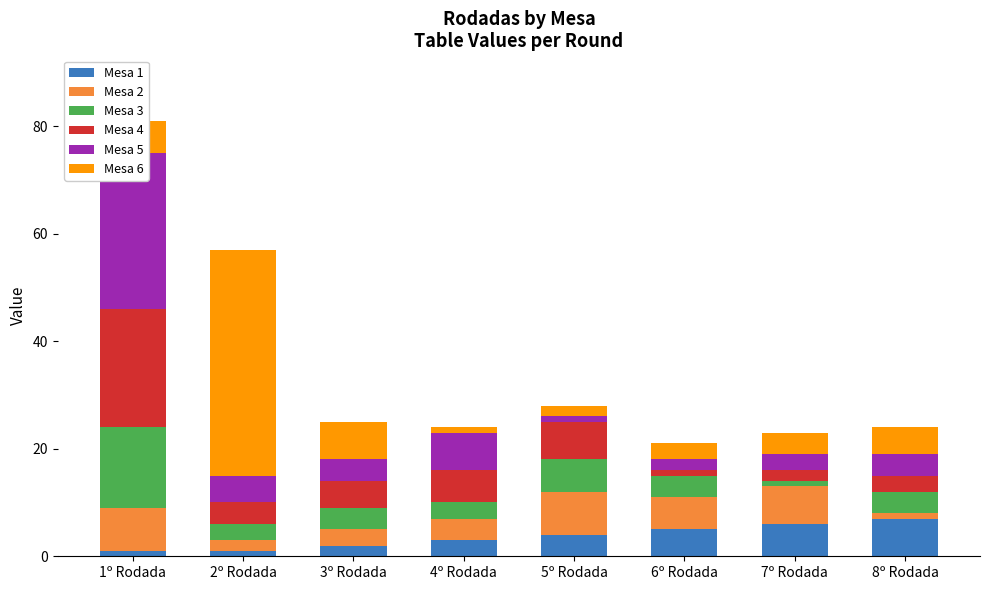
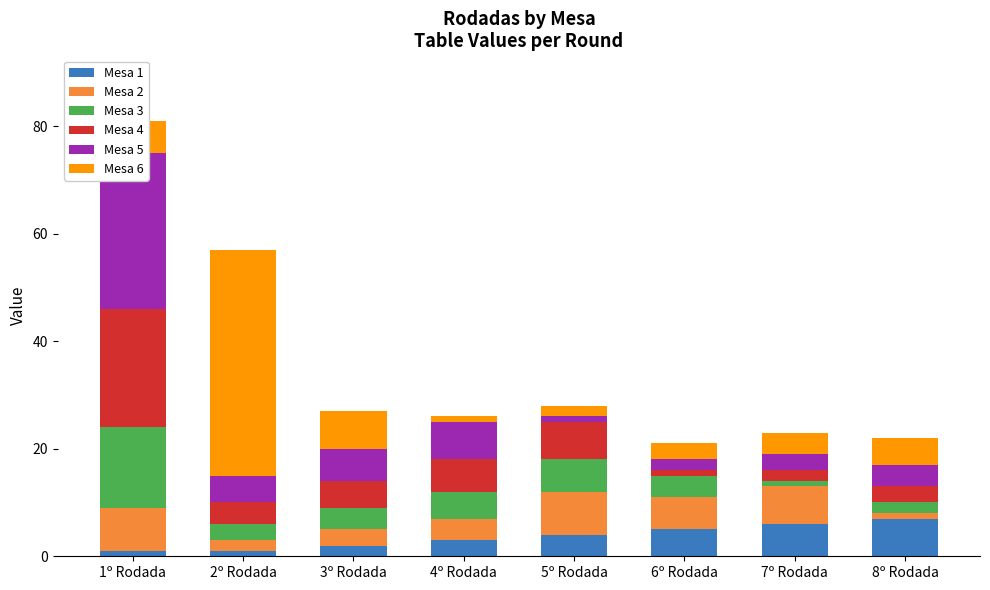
Mesa 5, 3º Rodada: 4 -> 6
Mesa 3, 4º Rodada: 3 -> 5
Mesa 3, 8º Rodada: 4 -> 2
